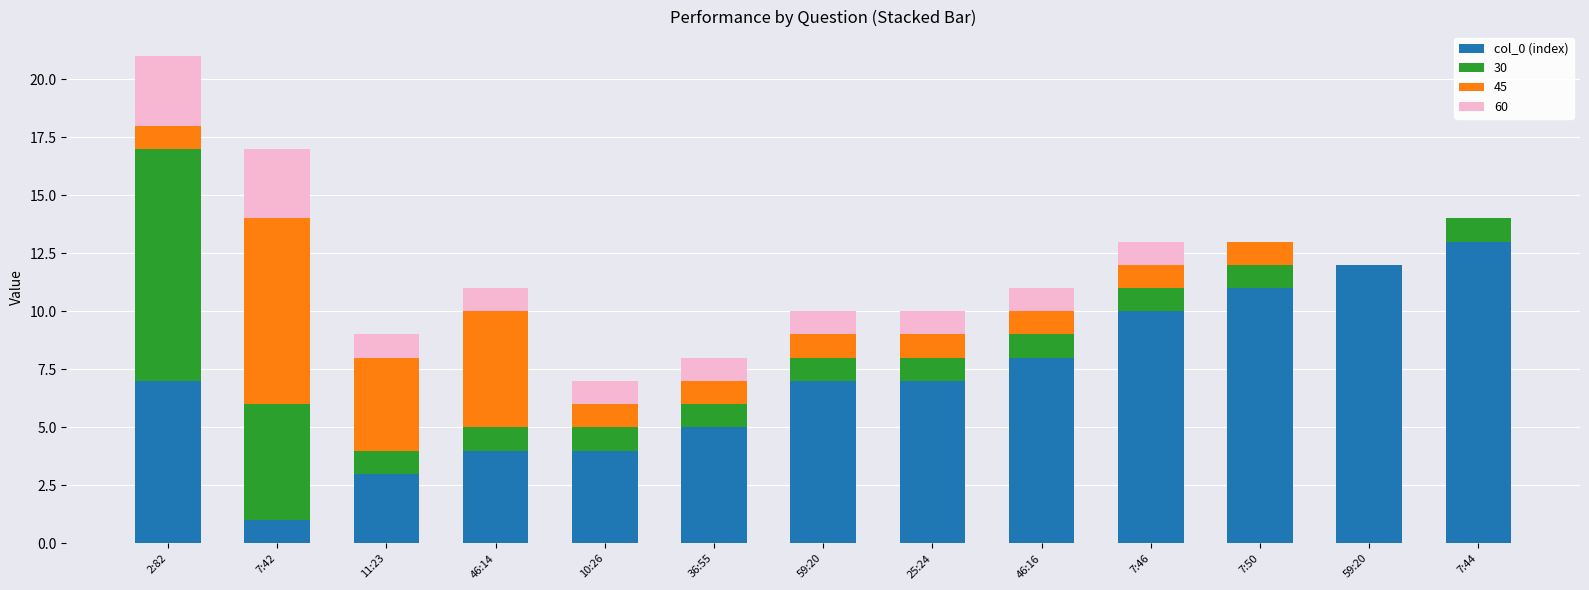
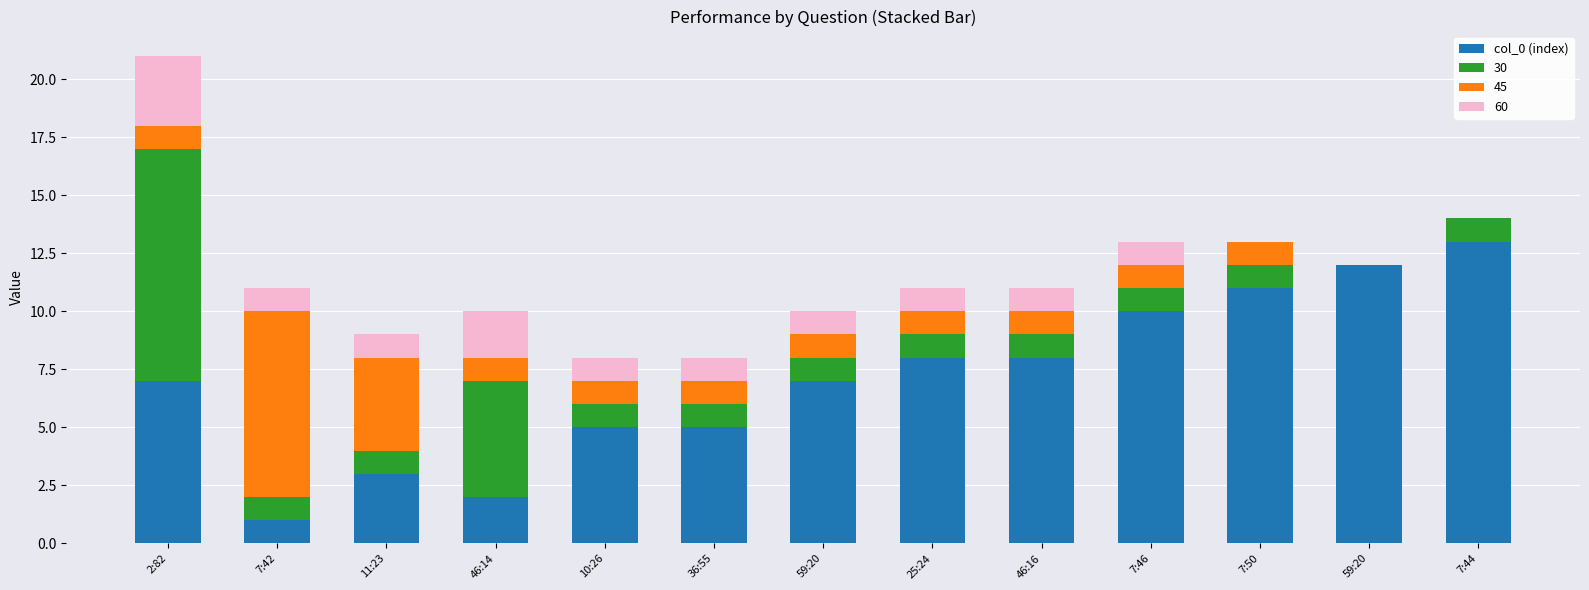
30, 7:42: 5 -> 1
60, 7:42: 3 -> 1
col_0 (index), 46:14: 4 -> 2
30, 46:14: 1 -> 5
45, 46:14: 5 -> 1
60, 46:14: 1 -> 2
col_0 (index), 10:26: 4 -> 5
col_0 (index), 25:24: 7 -> 8
